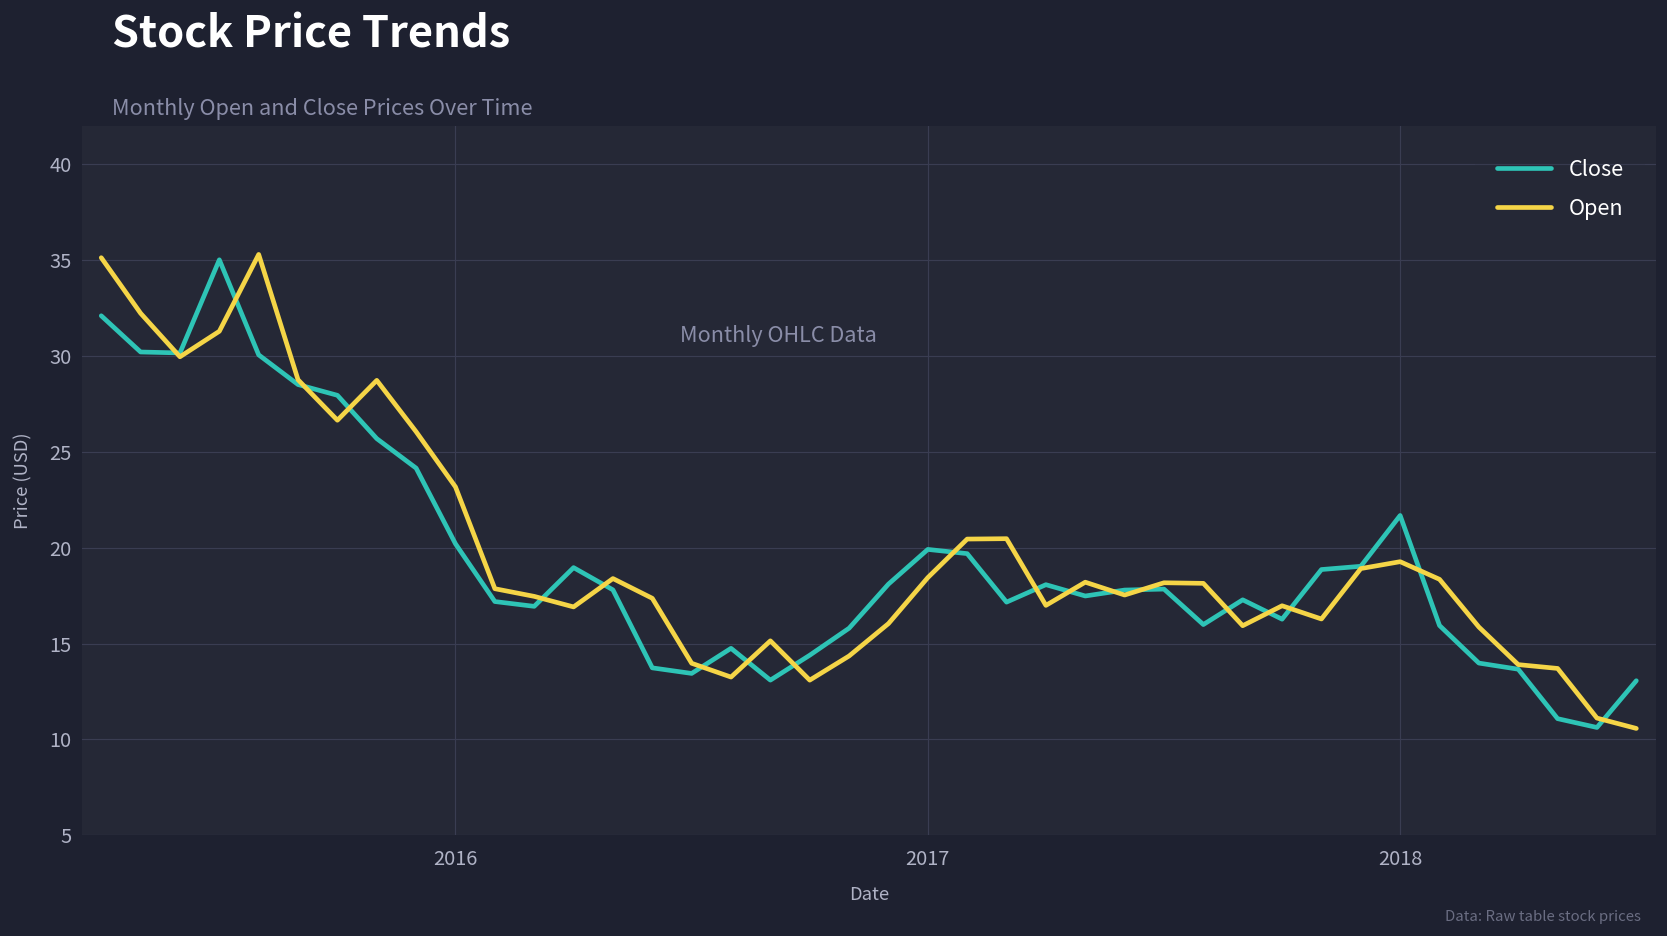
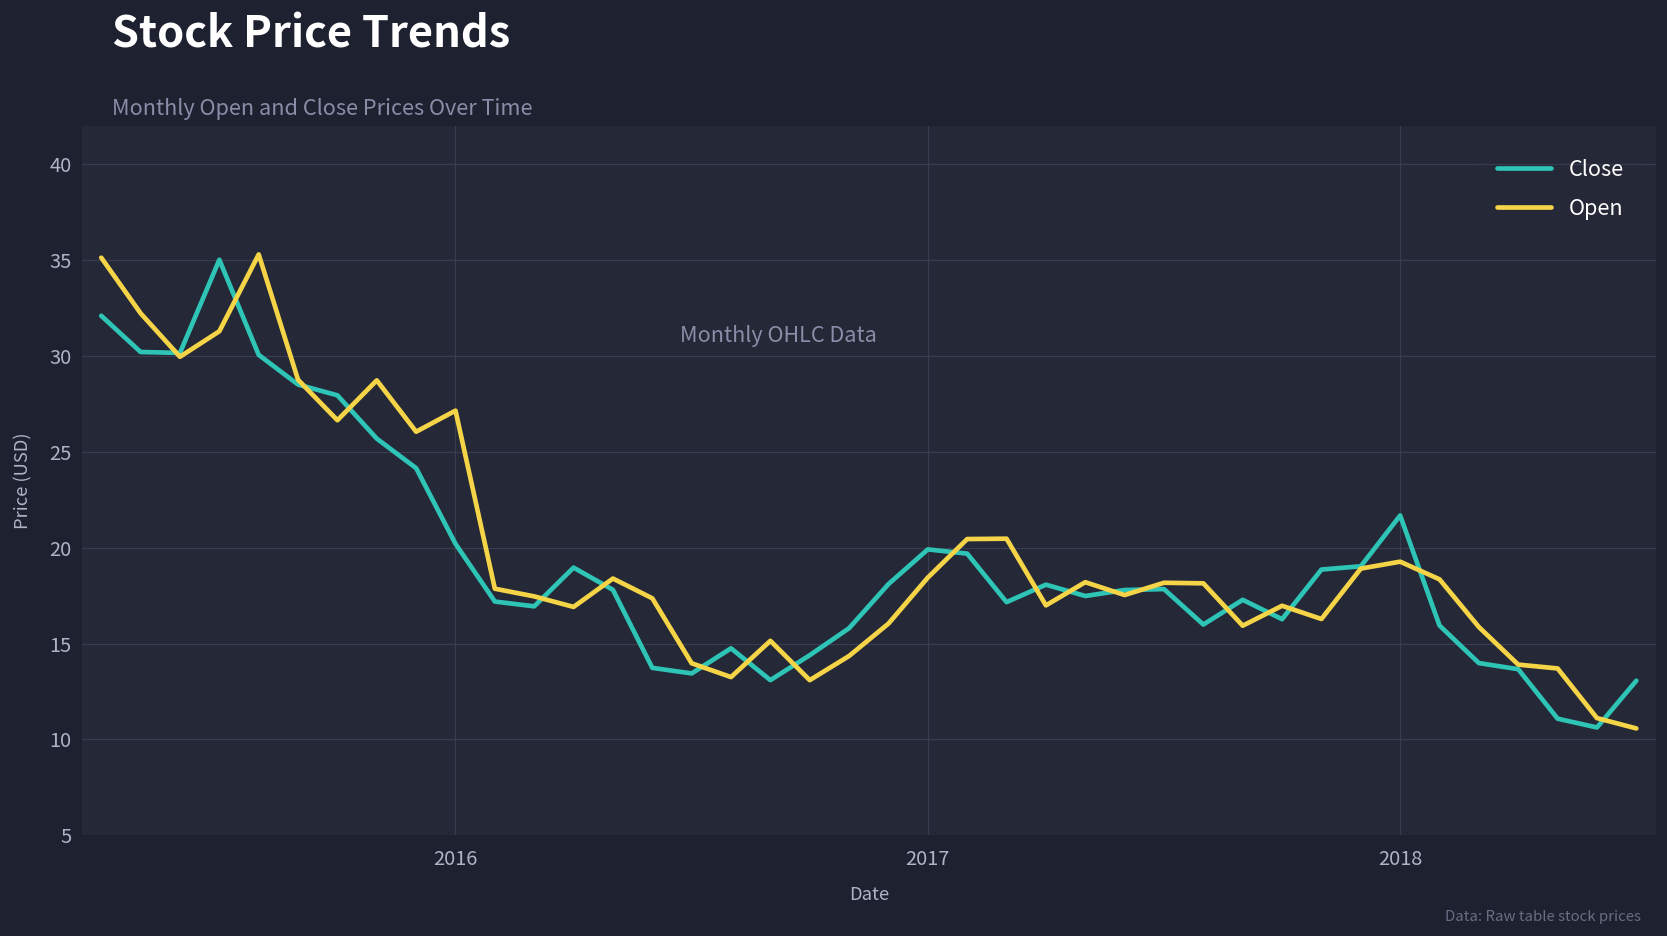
Open, 2016: 23.2 -> 27.2
